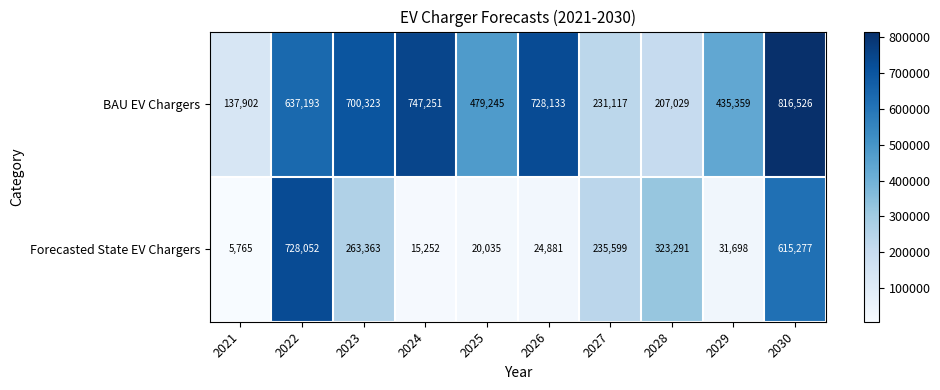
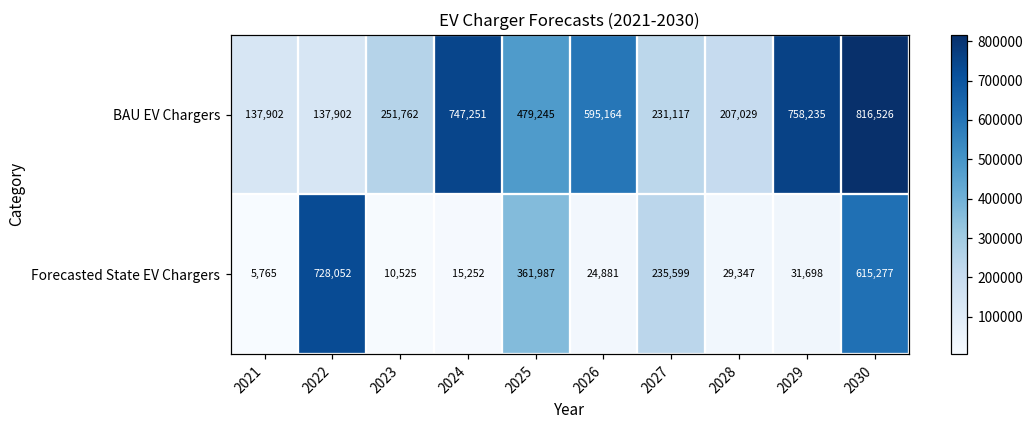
BAU EV Chargers, 2022: 637,193 -> 137,902
BAU EV Chargers, 2023: 700,323 -> 251,762
BAU EV Chargers, 2026: 728,133 -> 595,164
BAU EV Chargers, 2029: 435,359 -> 758,235
Forecasted State EV Chargers, 2023: 263,363 -> 10,525
Forecasted State EV Chargers, 2025: 20,035 -> 361,987
Forecasted State EV Chargers, 2028: 323,291 -> 29,347
